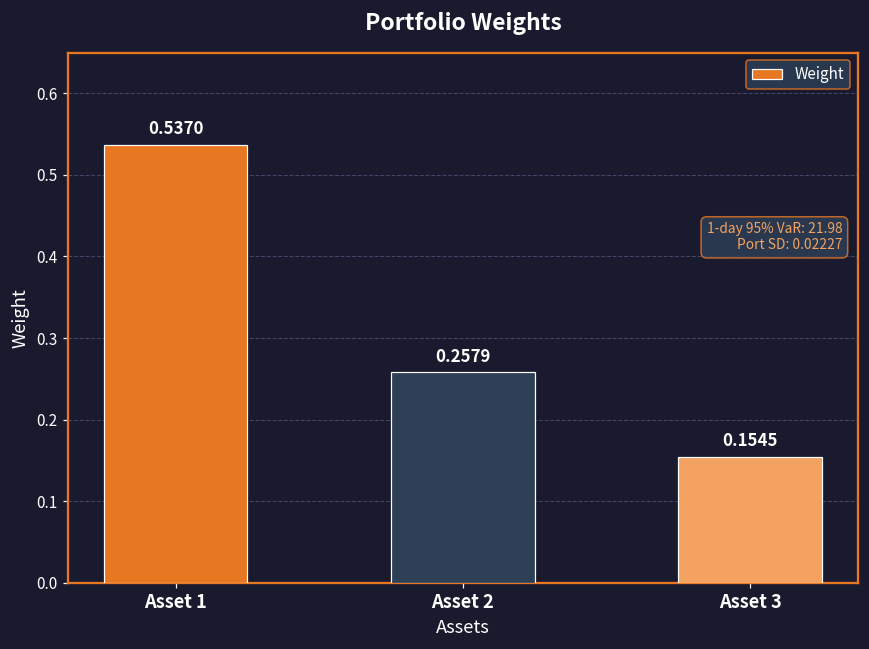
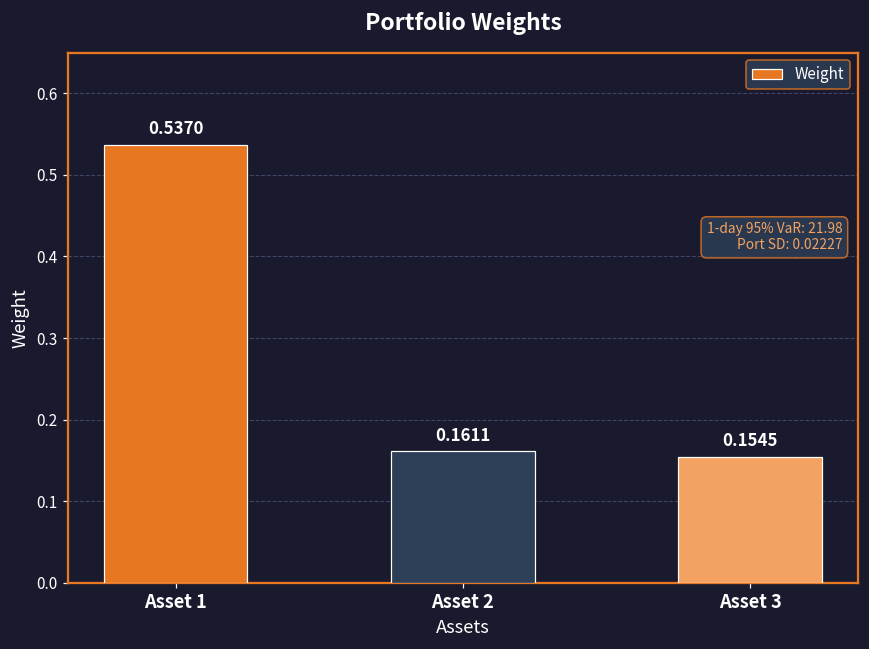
Asset 2: 0.2579 -> 0.1611
